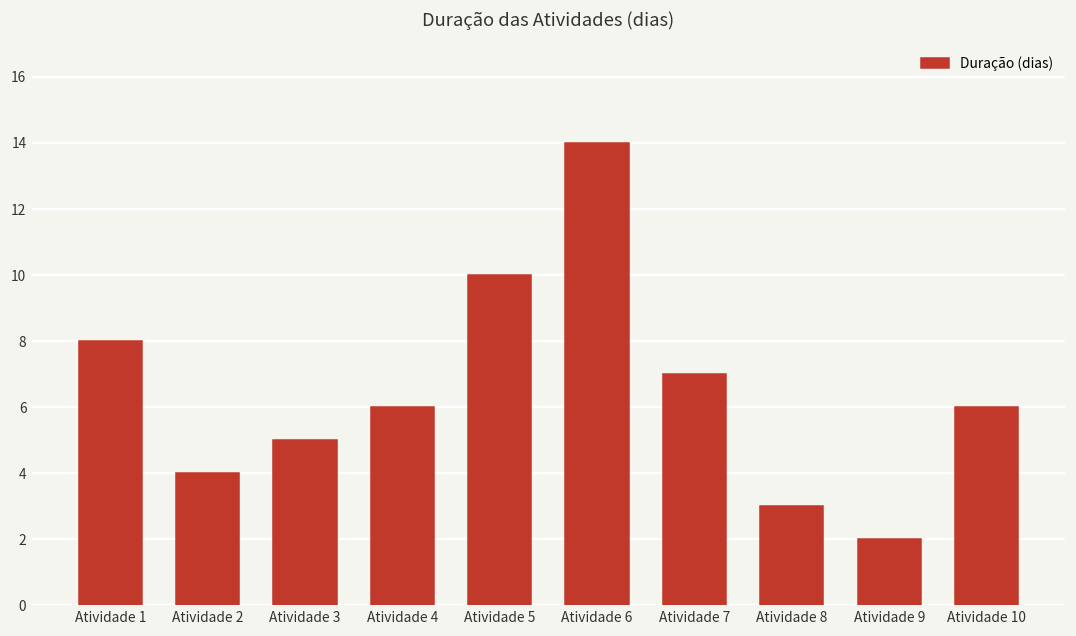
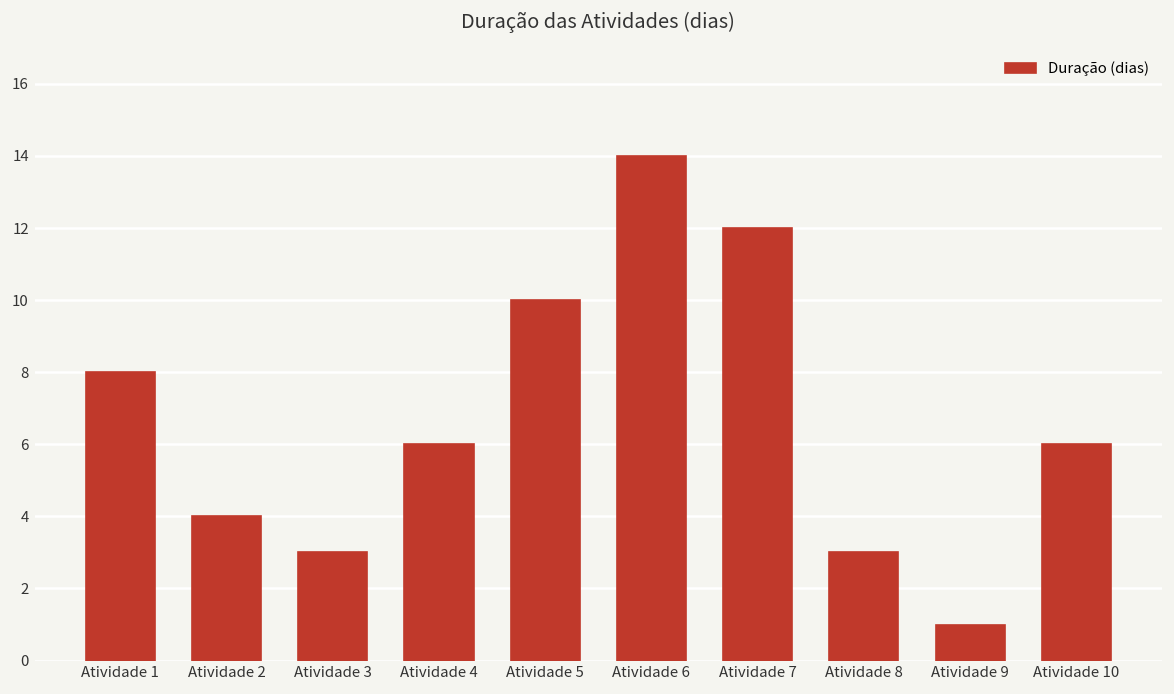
Atividade 3: 5 -> 3
Atividade 7: 7 -> 12
Atividade 9: 2 -> 1
